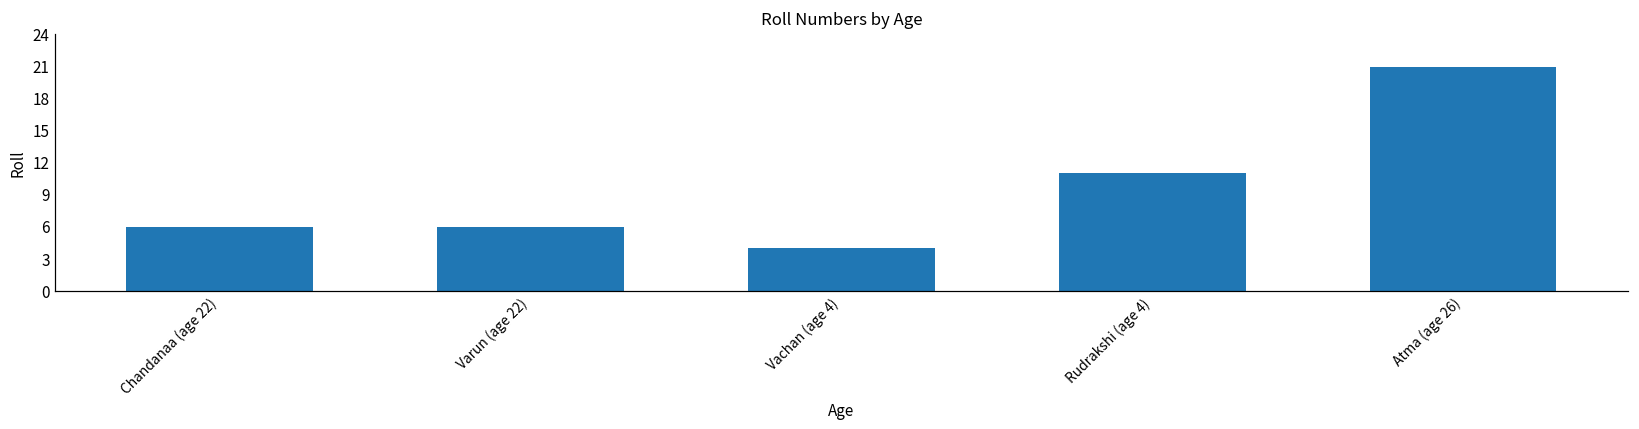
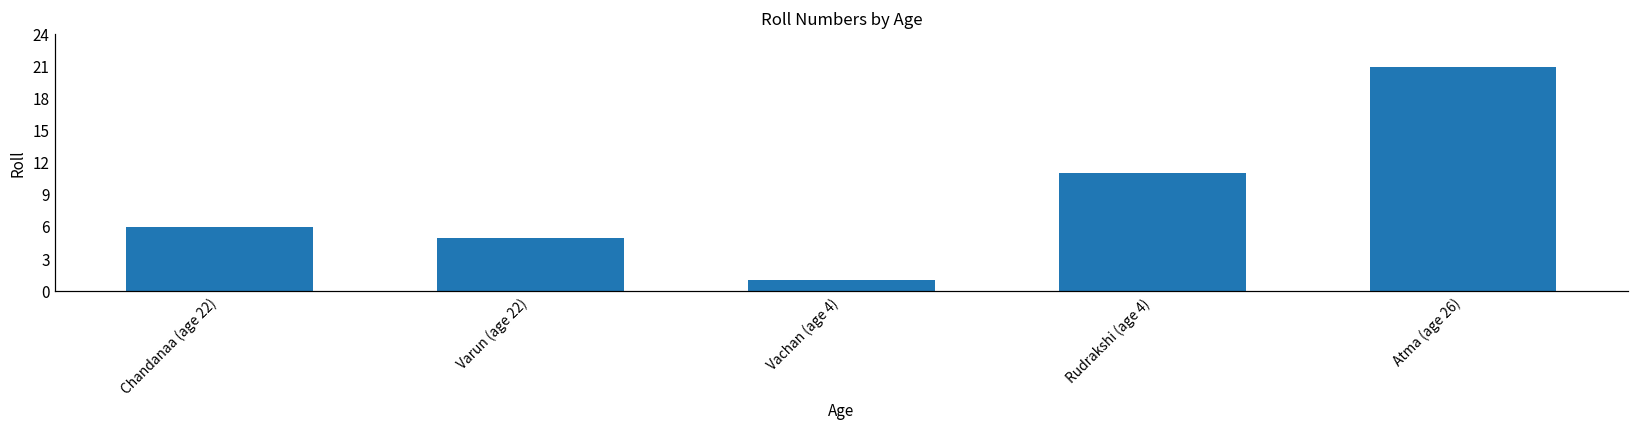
Varun (age 22): 6 -> 5
Vachan (age 4): 4 -> 1
